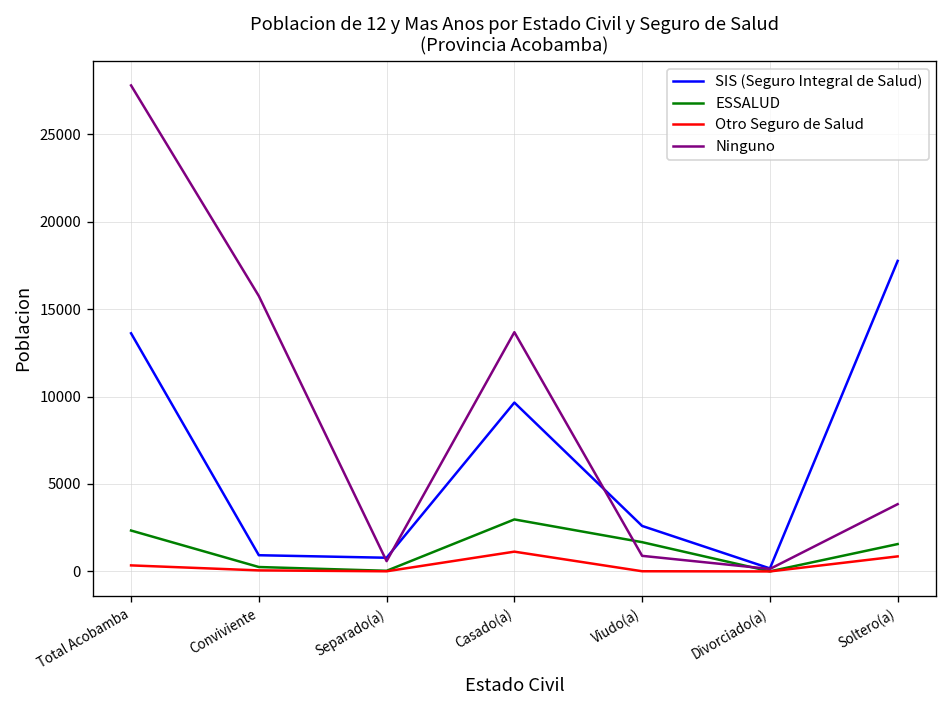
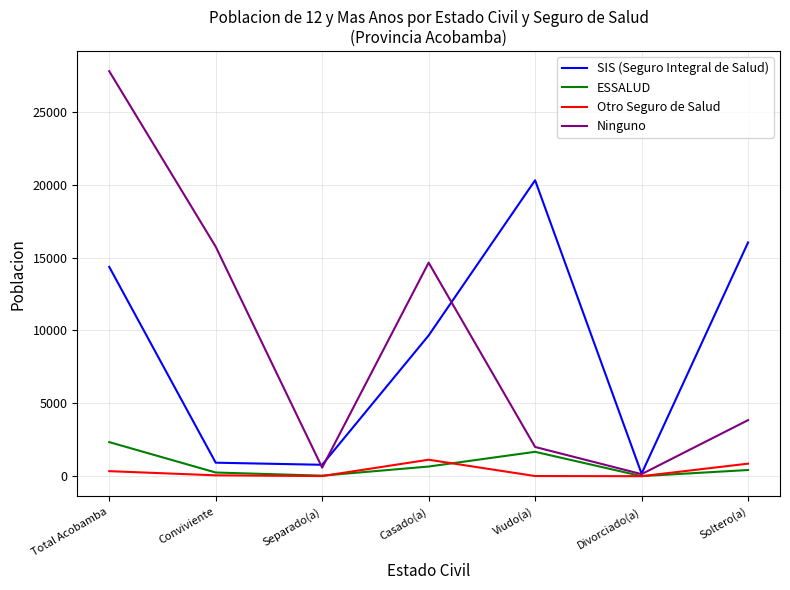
SIS (Seguro Integral de Salud), Total Acobamba: 13600 -> 14400
ESSALUD, Casado(a): 3000 -> 700
Ninguno, Casado(a): 13700 -> 14700
SIS (Seguro Integral de Salud), Viudo(a): 2600 -> 20300
Ninguno, Viudo(a): 900 -> 2000
SIS (Seguro Integral de Salud), Soltero(a): 17800 -> 16000
ESSALUD, Soltero(a): 1600 -> 400
